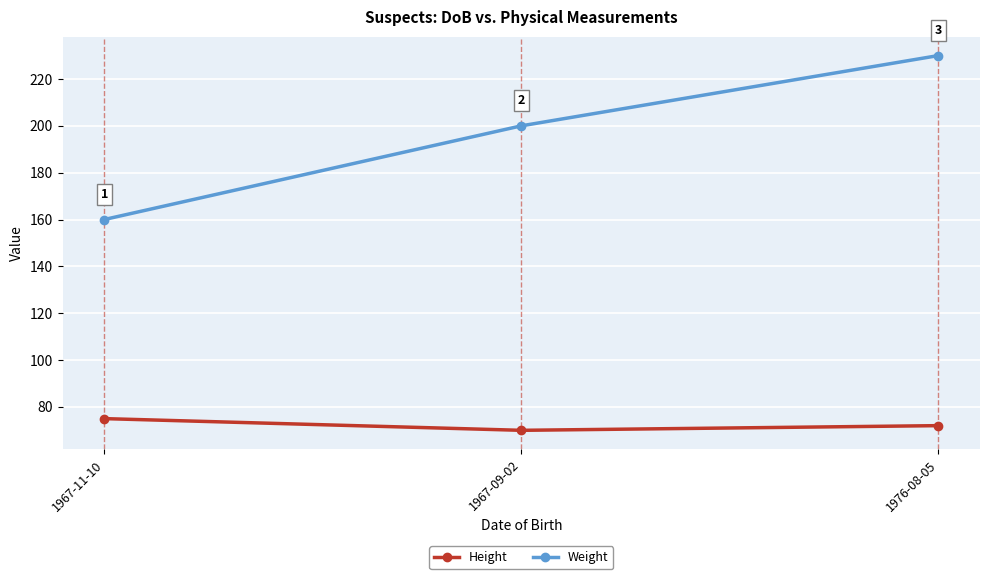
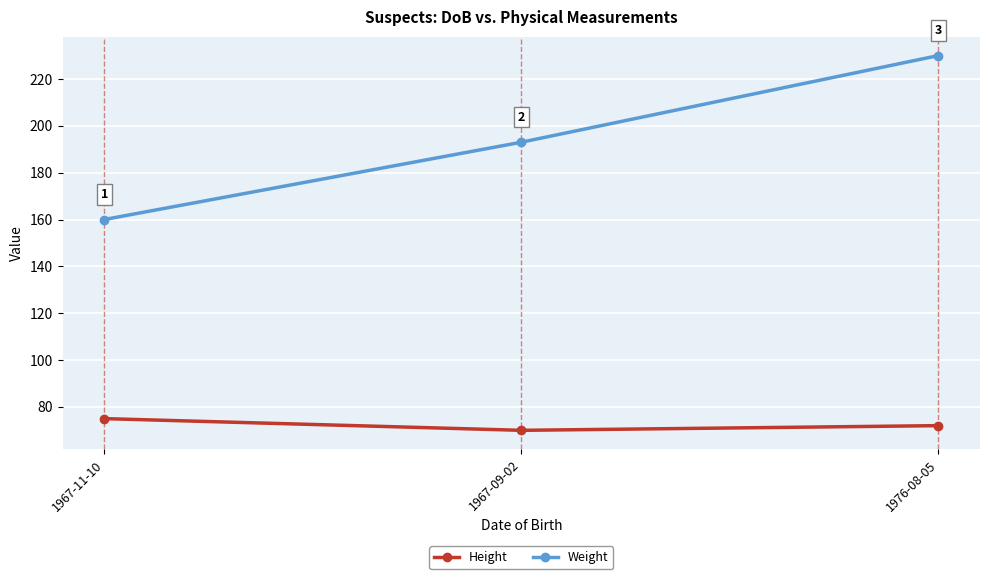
Weight, 1967-09-02: 200 -> 193
